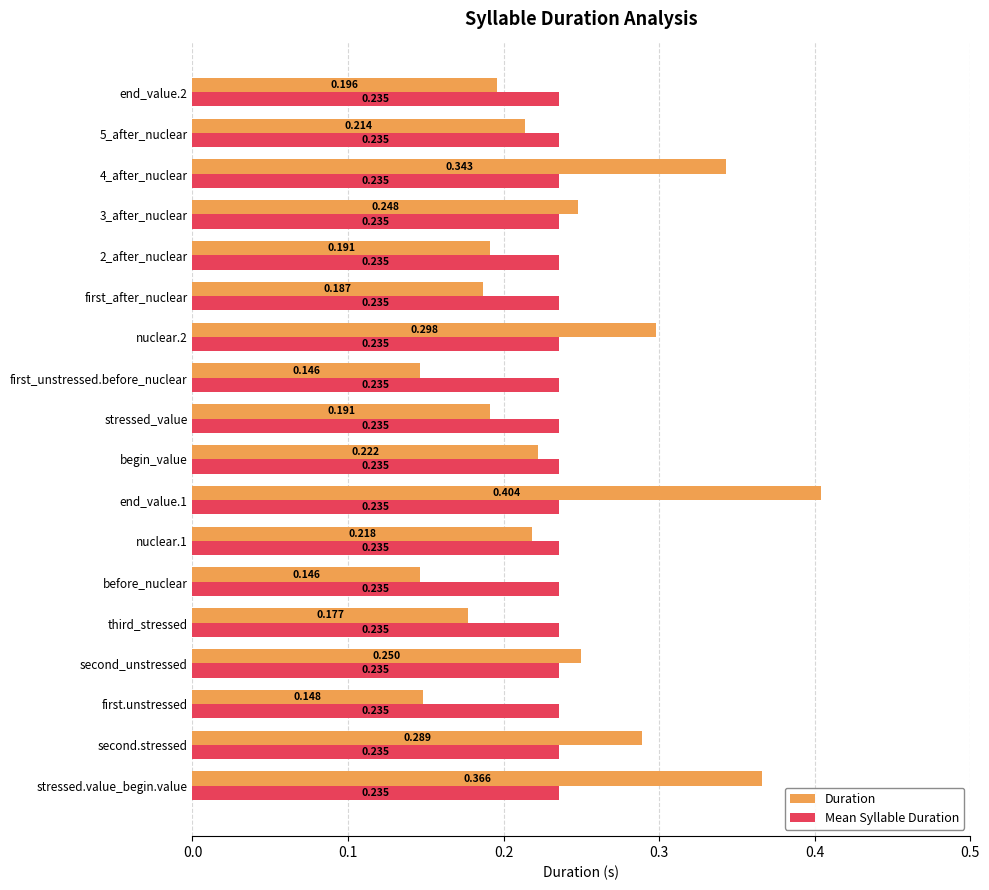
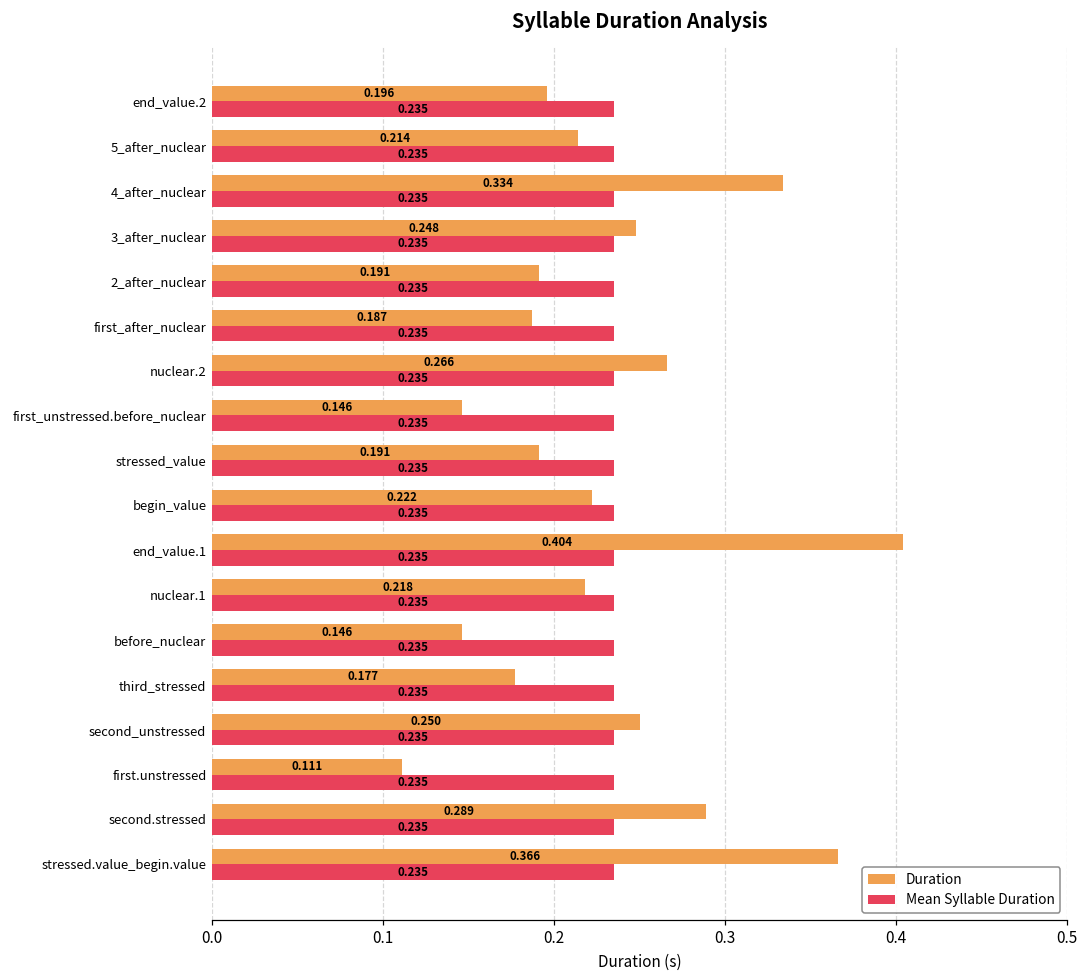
Duration, 4_after_nuclear: 0.343 -> 0.334
Duration, nuclear.2: 0.298 -> 0.266
Duration, first.unstressed: 0.148 -> 0.111
